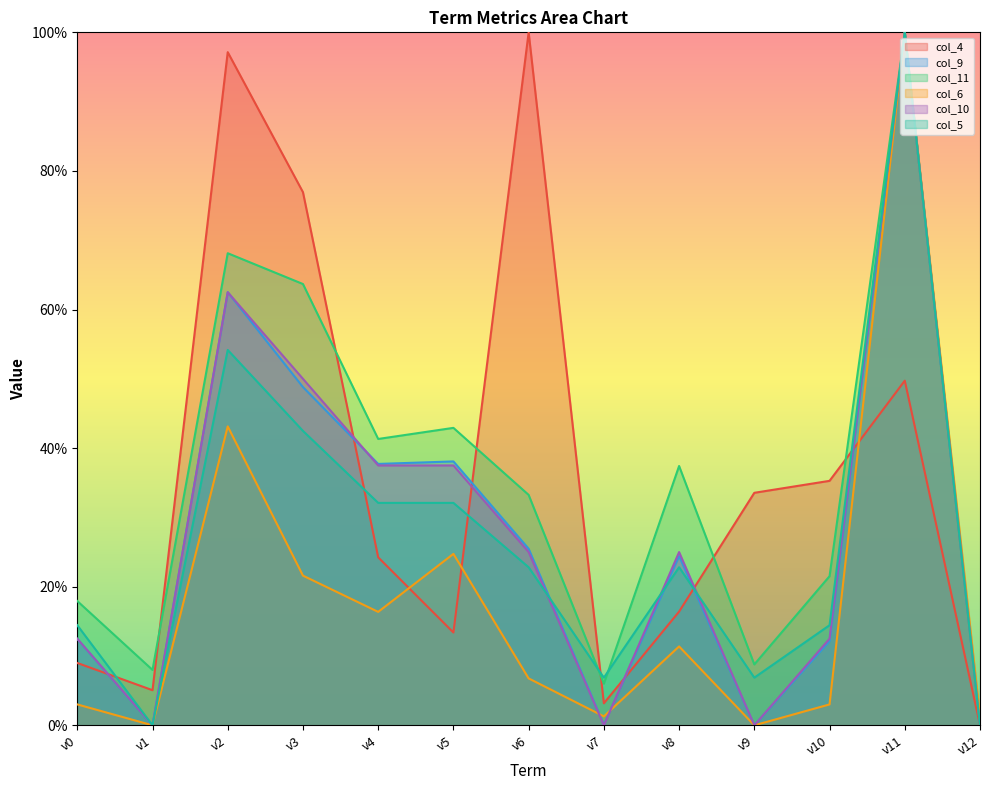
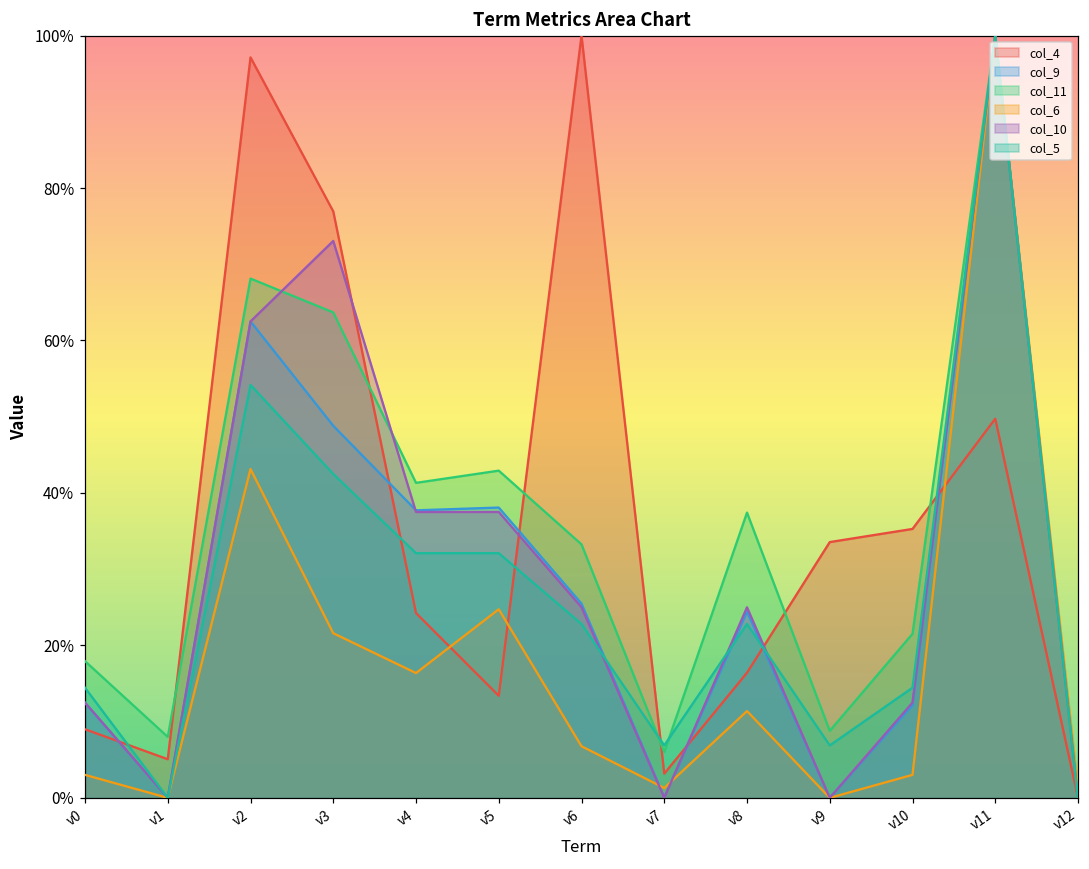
col_10, v3: 50% -> 73%
